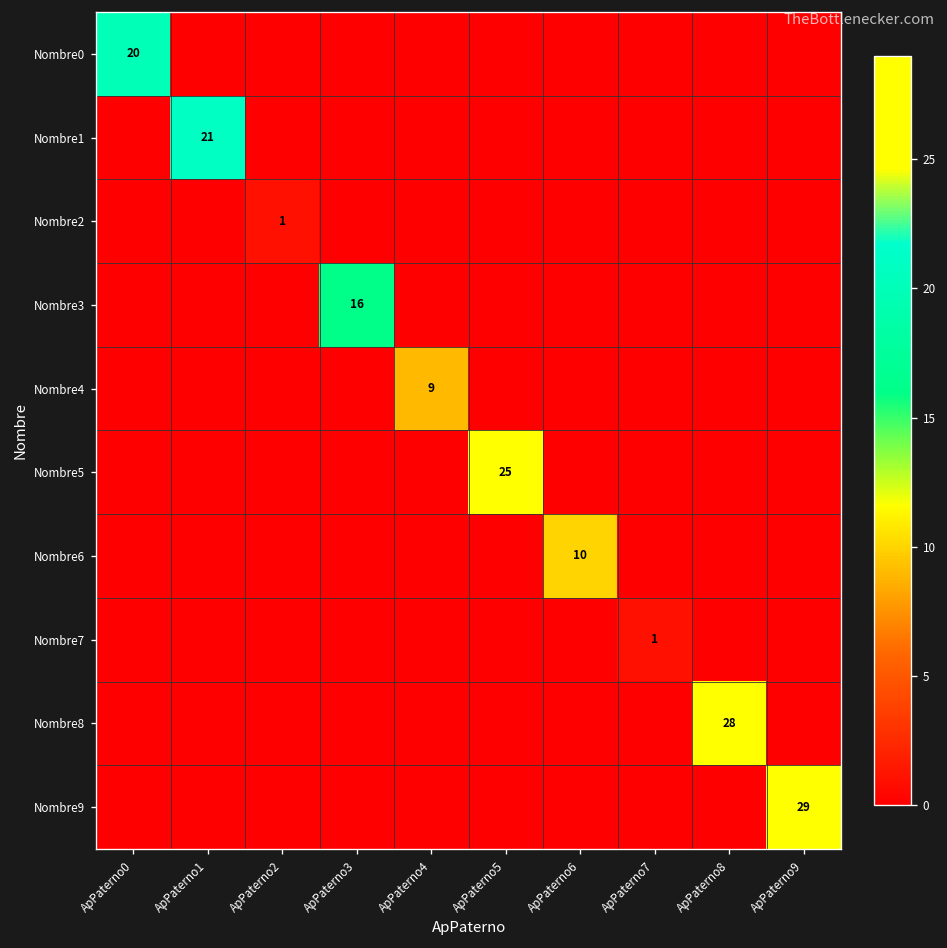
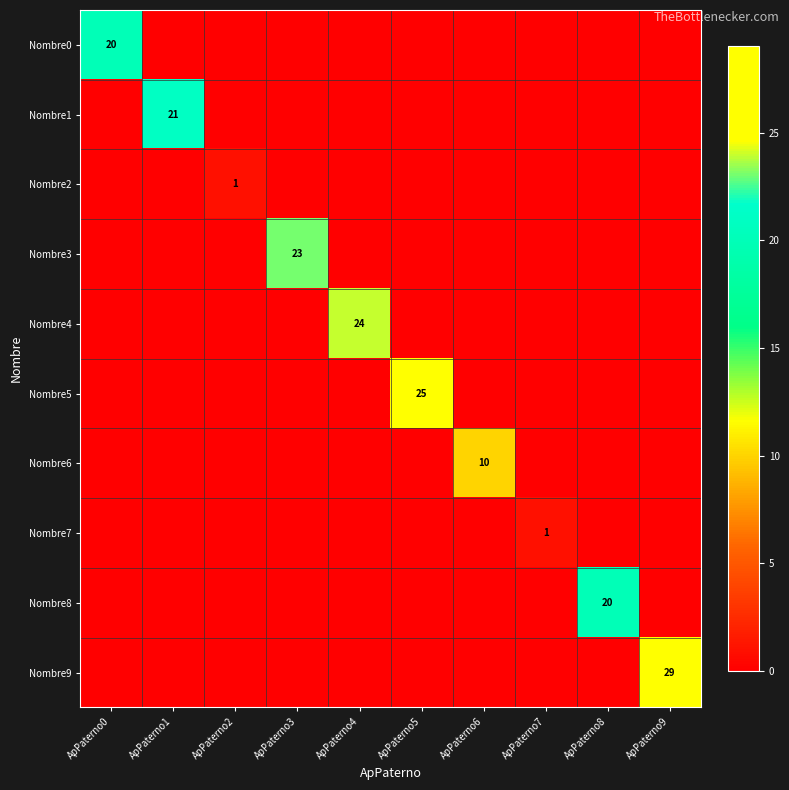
Nombre3, ApPaterno3: 16 -> 23
Nombre4, ApPaterno4: 9 -> 24
Nombre8, ApPaterno8: 28 -> 20
